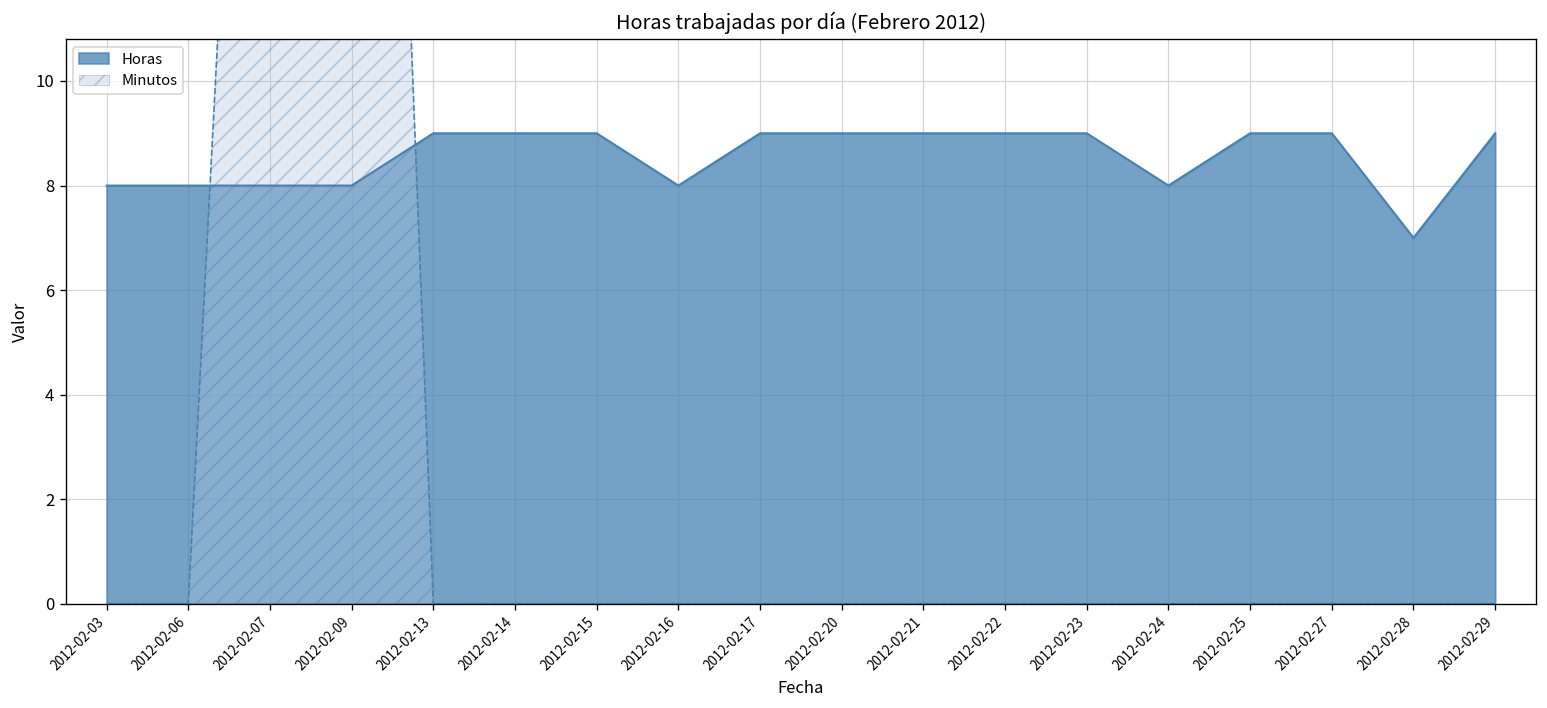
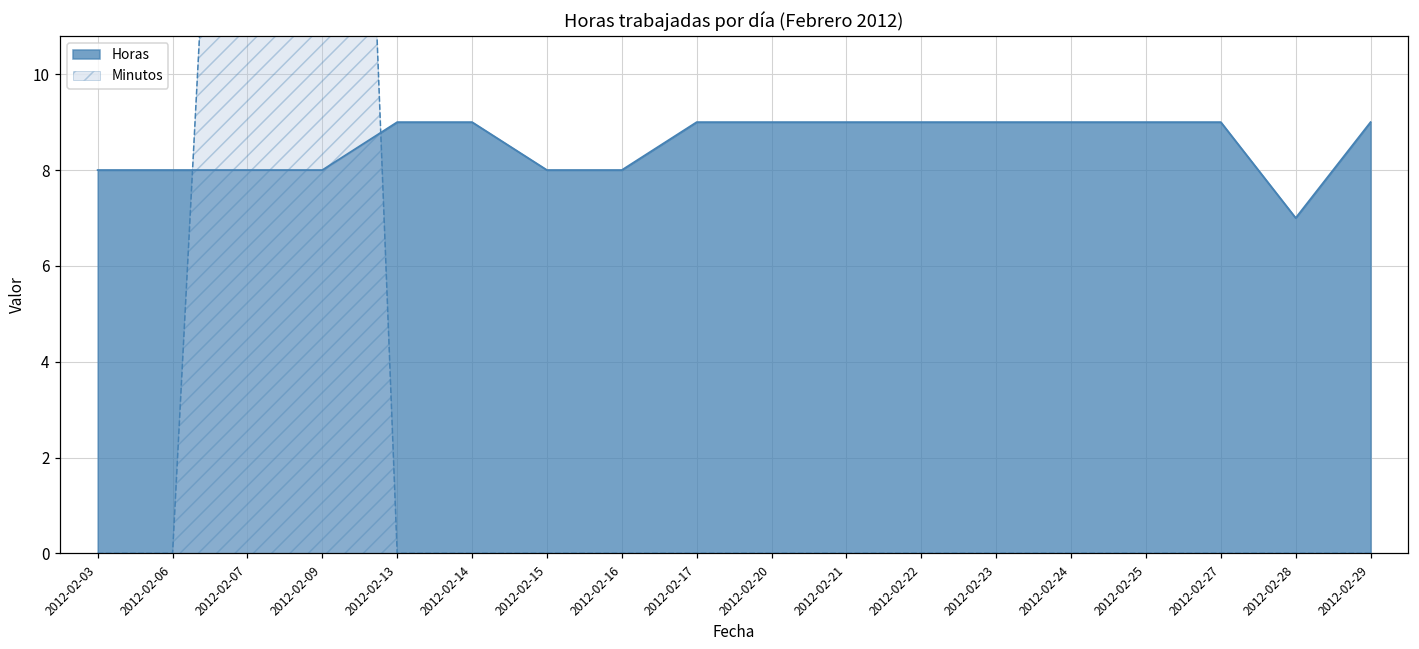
Horas, 2012-02-15: 9 -> 8
Horas, 2012-02-24: 8 -> 9
